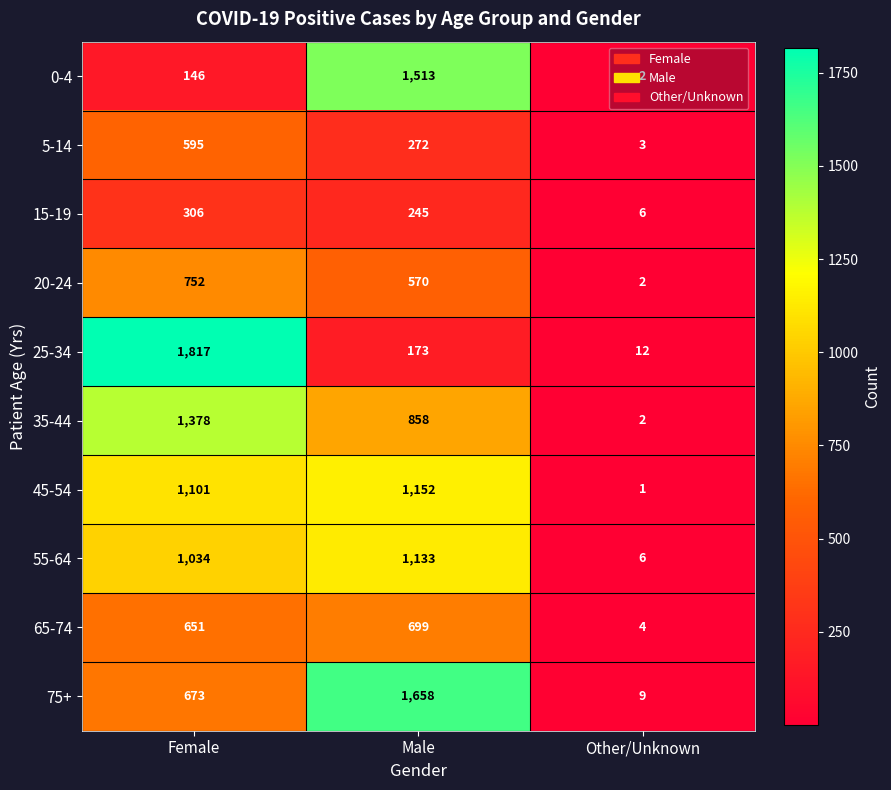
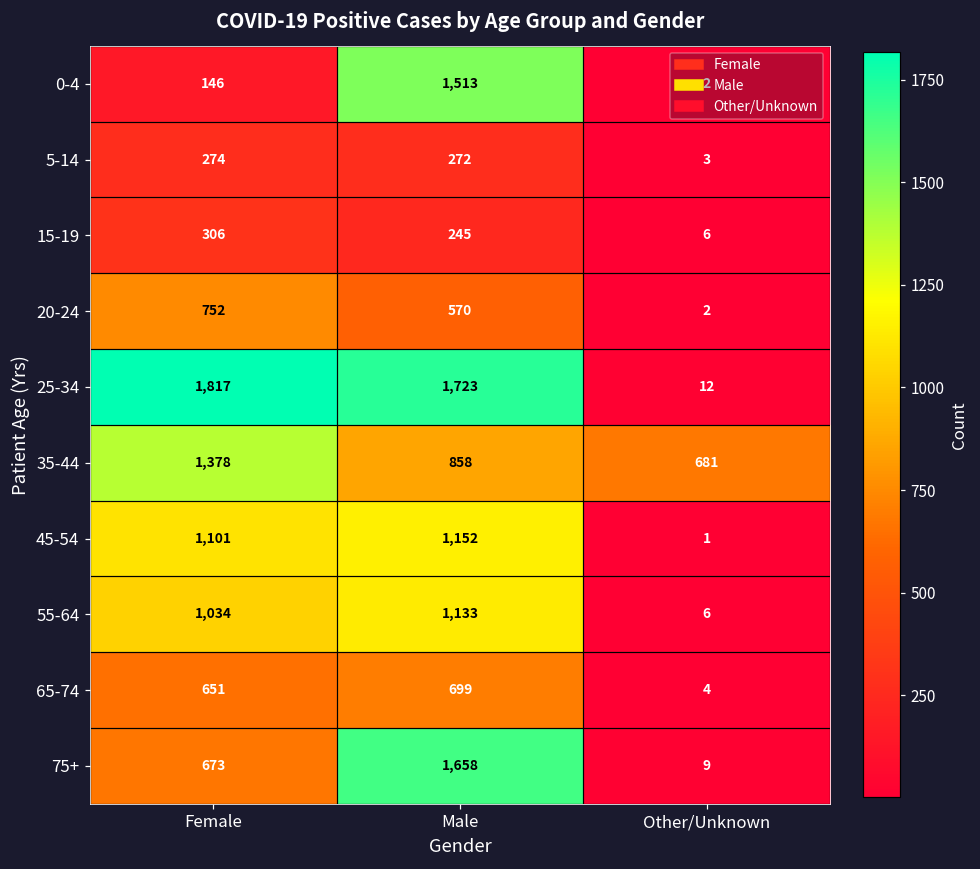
5-14, Female: 595 -> 274
25-34, Male: 173 -> 1,723
35-44, Other/Unknown: 2 -> 681
